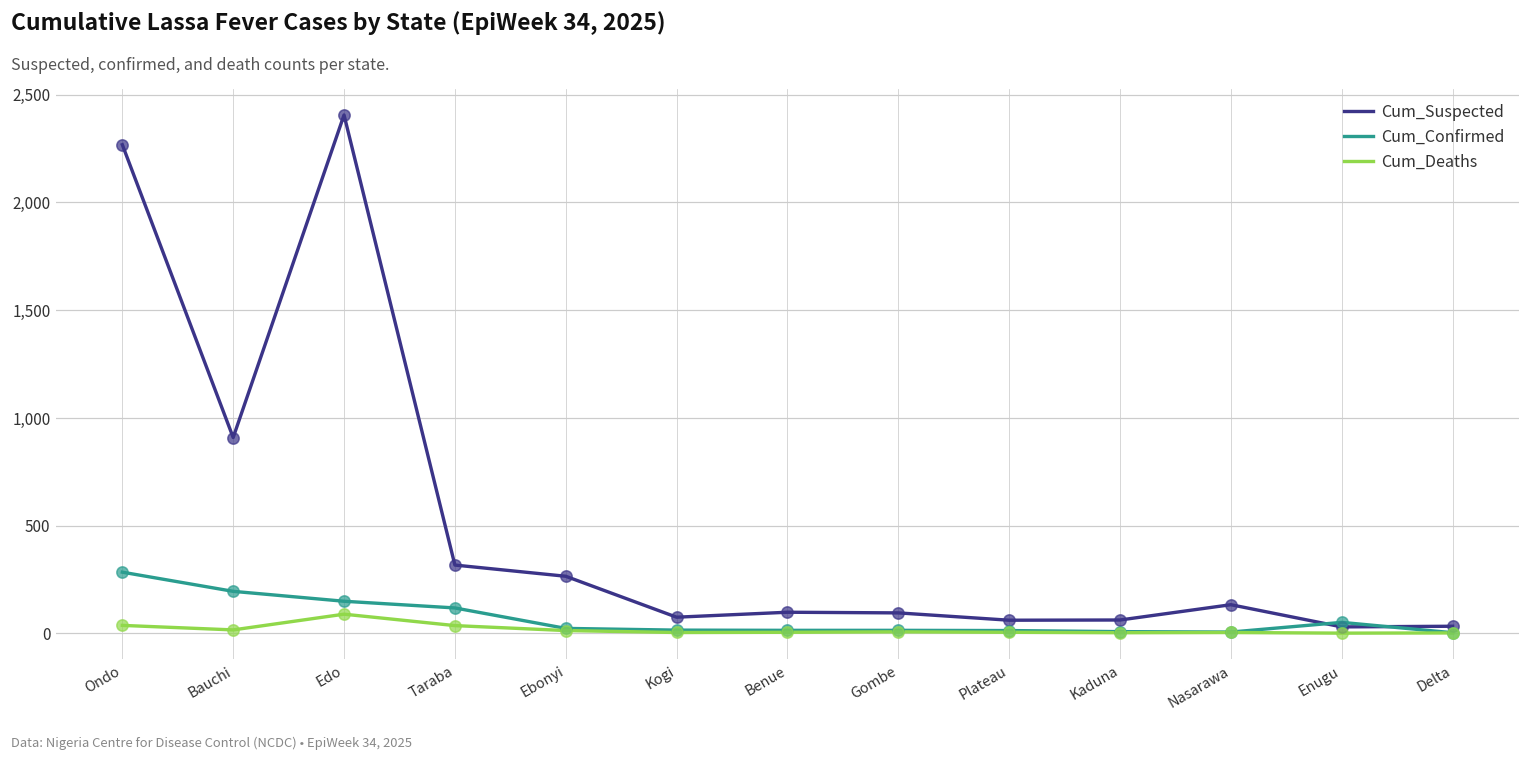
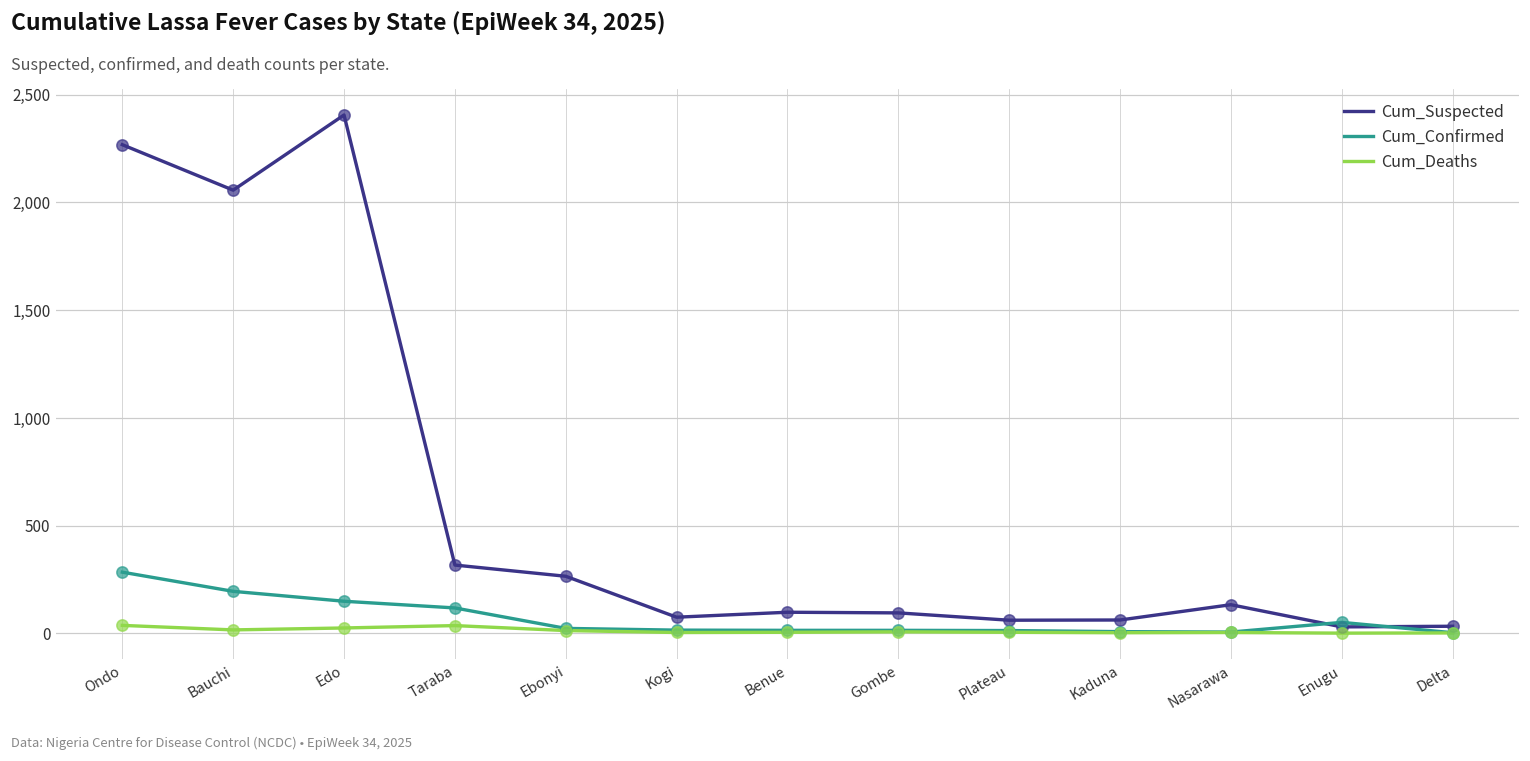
Cum_Suspected, Bauchi: 910 -> 2,060
Cum_Deaths, Edo: 90 -> 30
